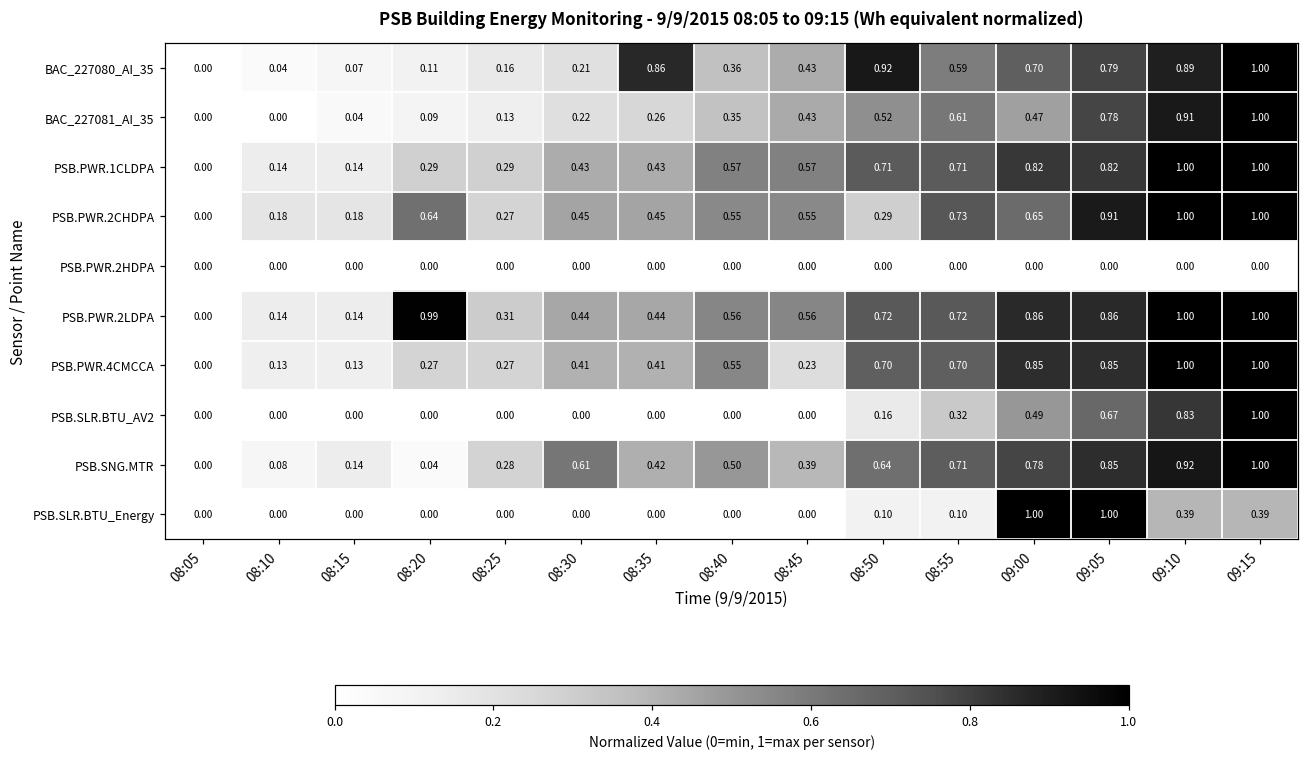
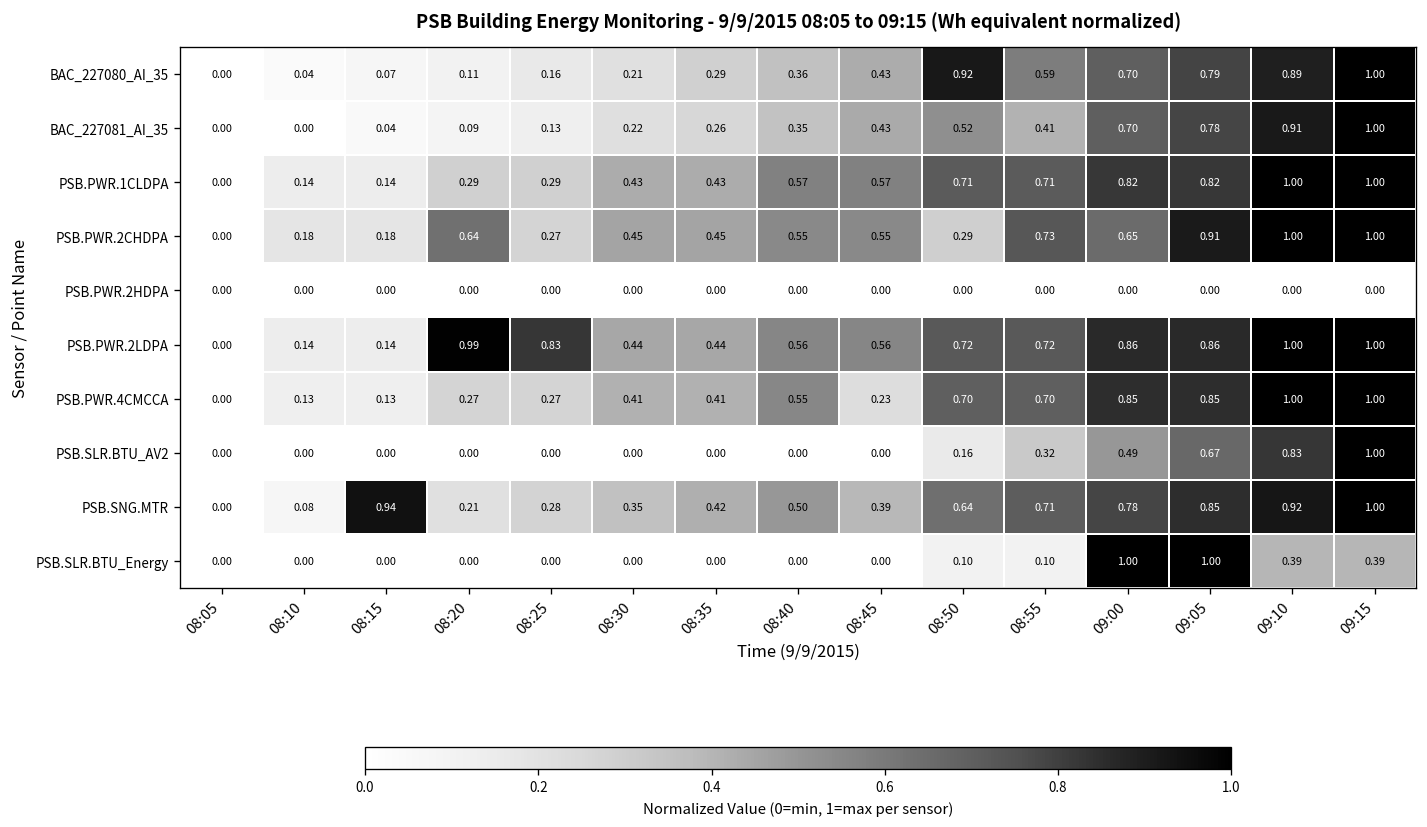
BAC_227080_AI_35, 08:35: 0.86 -> 0.29
BAC_227081_AI_35, 08:55: 0.61 -> 0.41
BAC_227081_AI_35, 09:00: 0.47 -> 0.70
PSB.PWR.2LDPA, 08:25: 0.31 -> 0.83
PSB.SNG.MTR, 08:15: 0.14 -> 0.94
PSB.SNG.MTR, 08:20: 0.04 -> 0.21
PSB.SNG.MTR, 08:30: 0.61 -> 0.35
